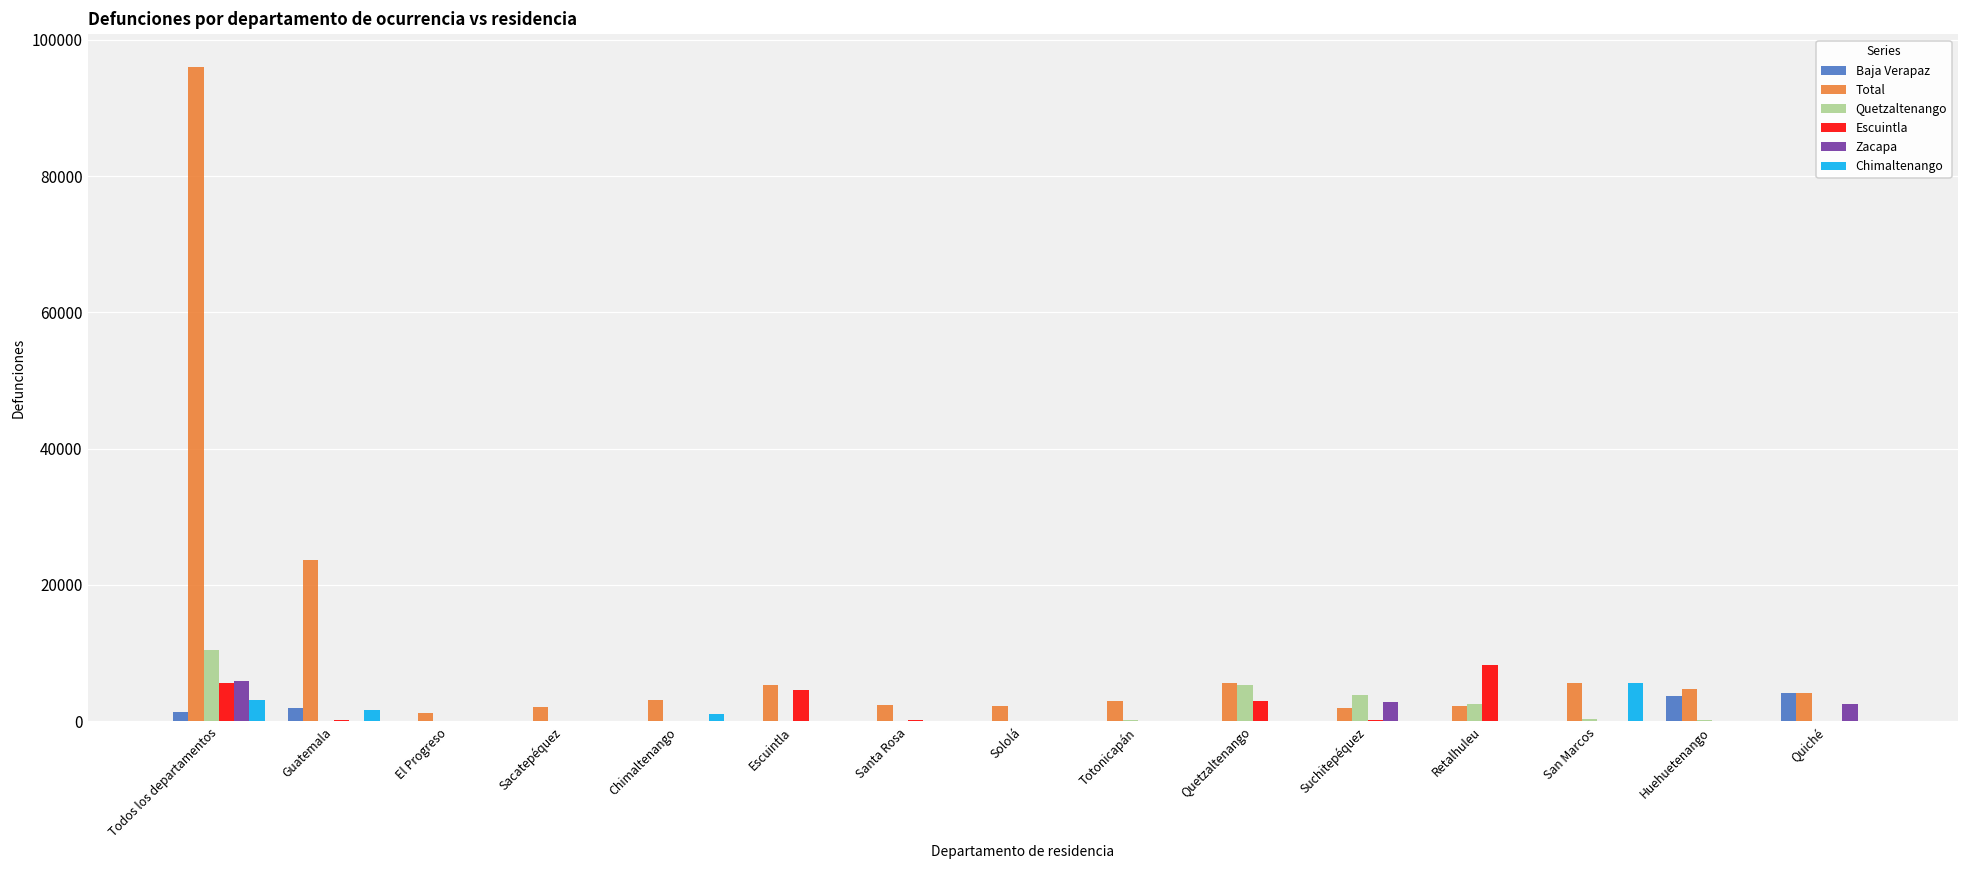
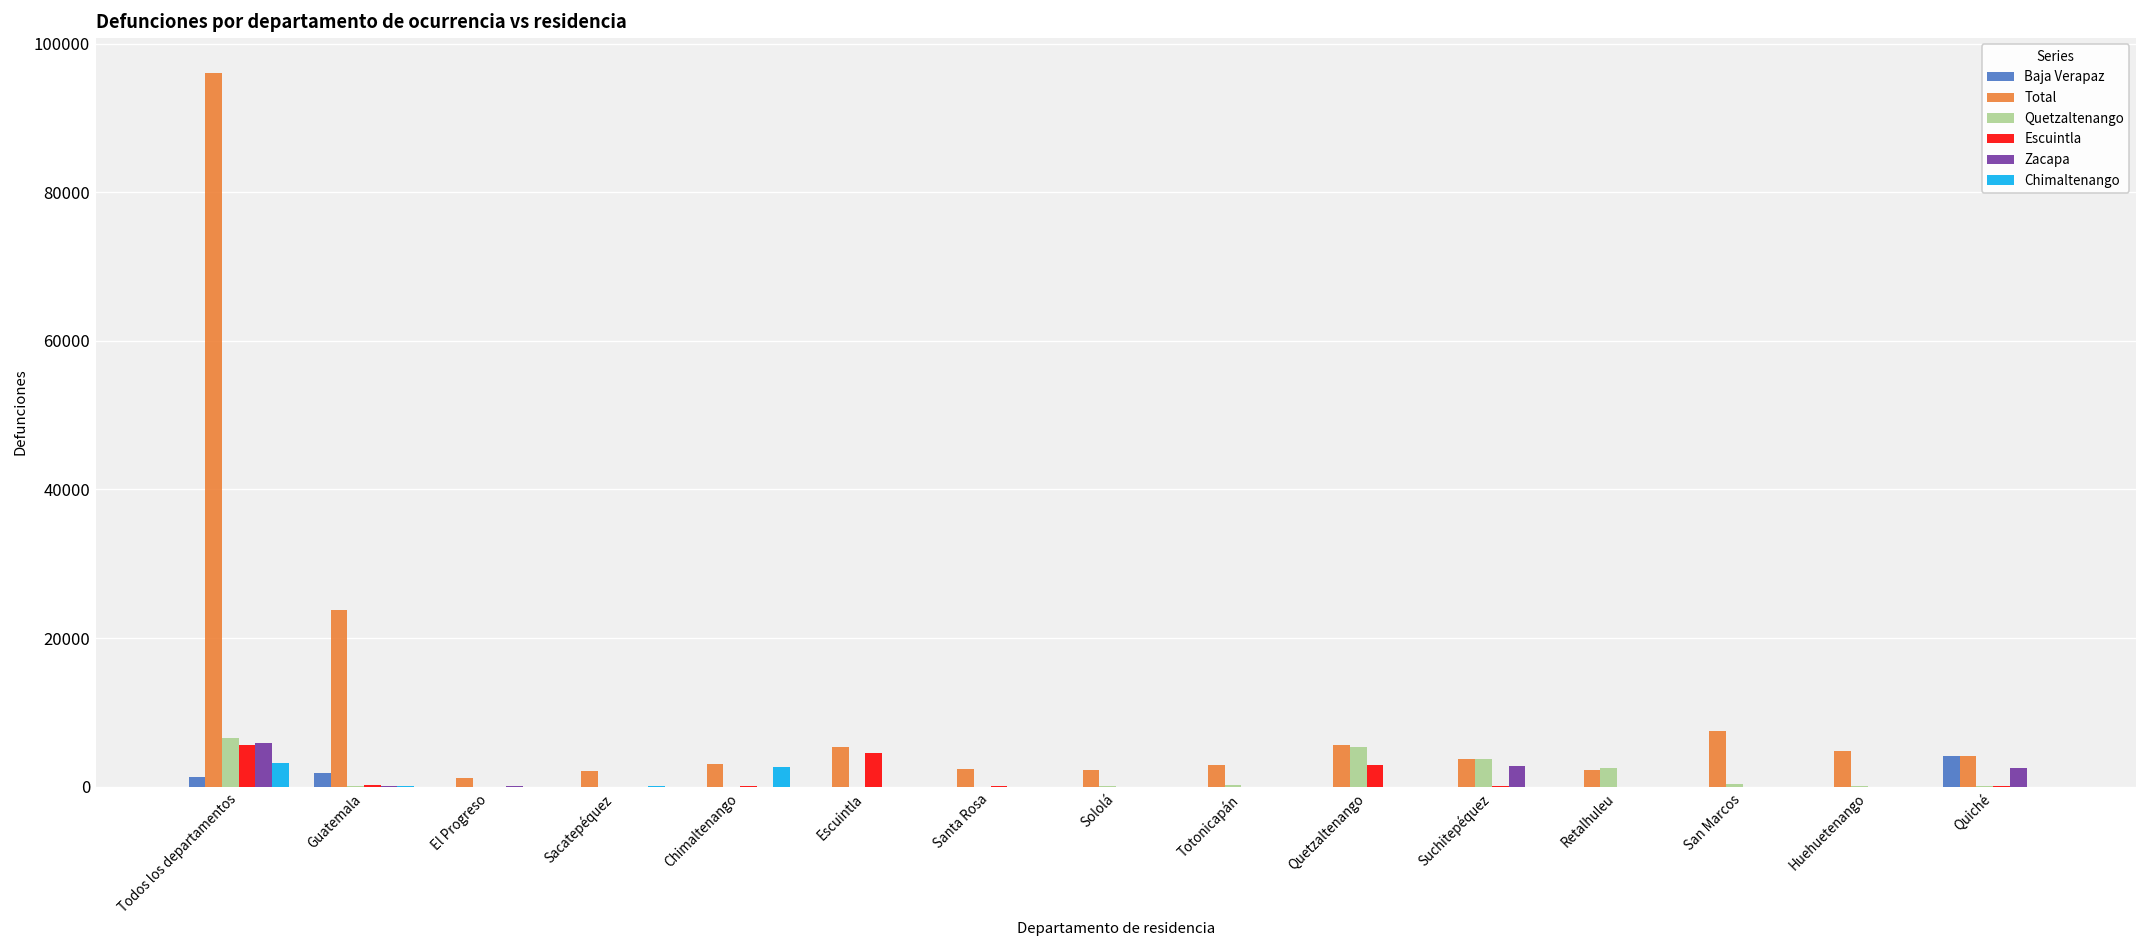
Quetzaltenango, Todos los departamentos: 10000 -> 7000
Chimaltenango, Guatemala: 2000 -> 0
Chimaltenango, Chimaltenango: 1000 -> 3000
Total, Suchitepéquez: 2000 -> 4000
Escuintla, Retalhuleu: 8000 -> 0
Total, San Marcos: 6000 -> 8000
Chimaltenango, San Marcos: 6000 -> 0
Baja Verapaz, Huehuetenango: 4000 -> 0
